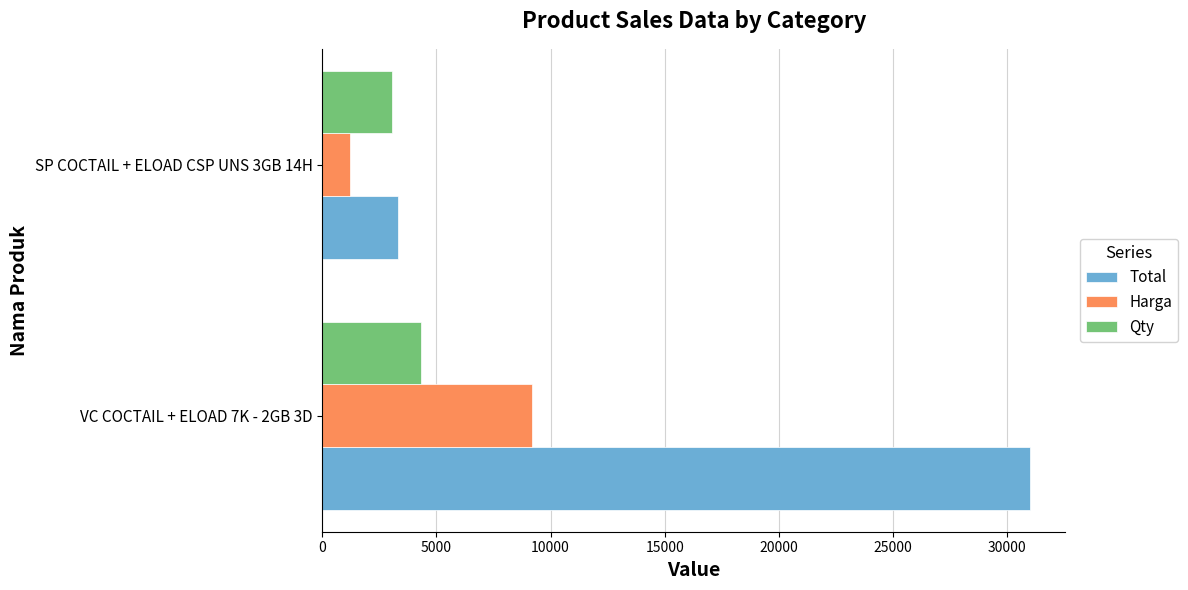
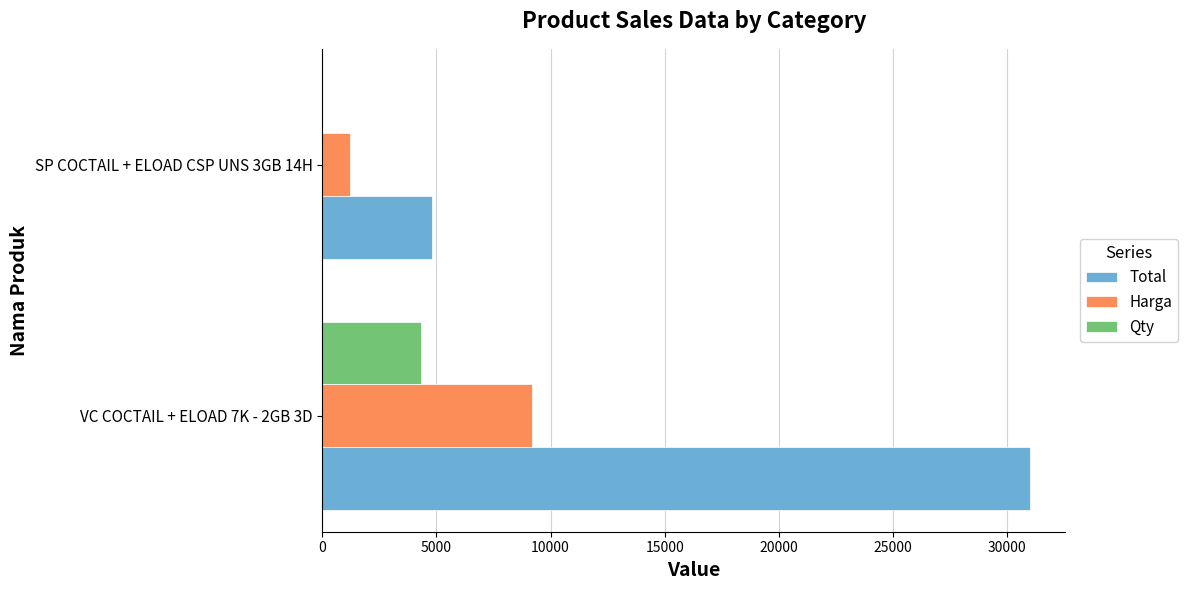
Qty, SP COCTAIL + ELOAD CSP UNS 3GB 14H: 3100 -> 0
Total, SP COCTAIL + ELOAD CSP UNS 3GB 14H: 3300 -> 4800
